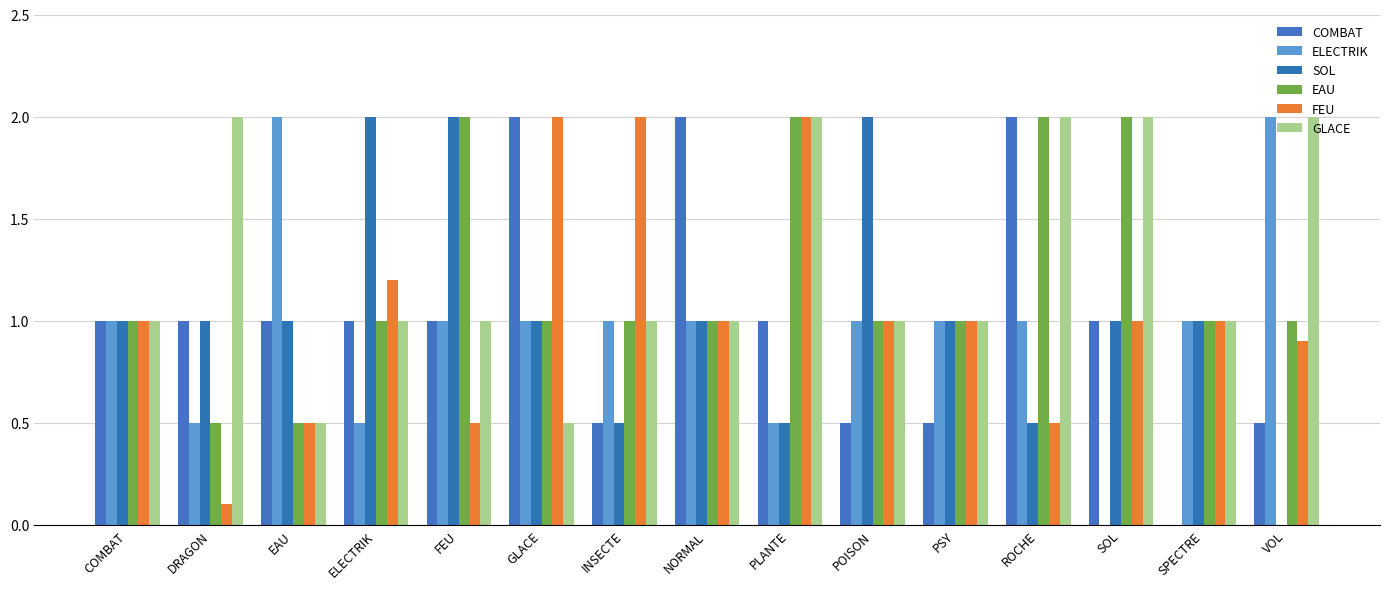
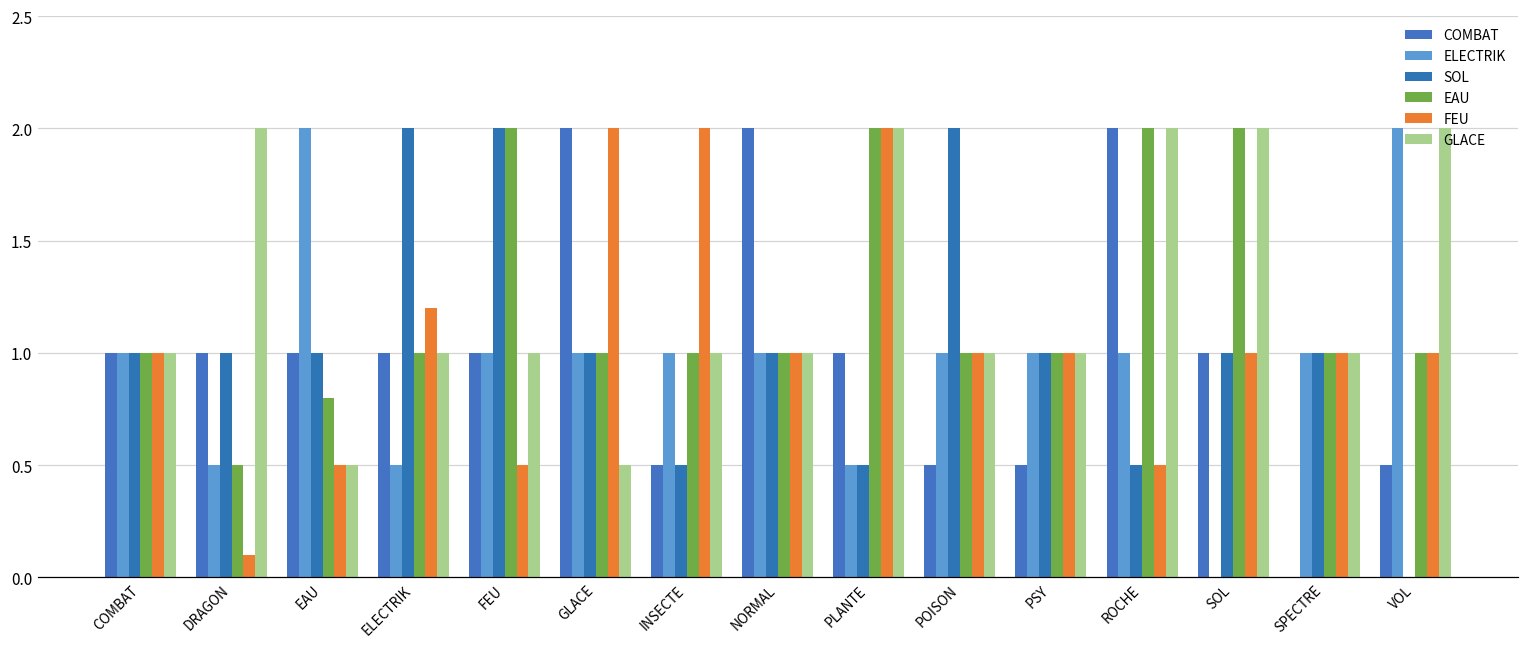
EAU, EAU: 0.5 -> 0.8
FEU, VOL: 0.9 -> 1.0
